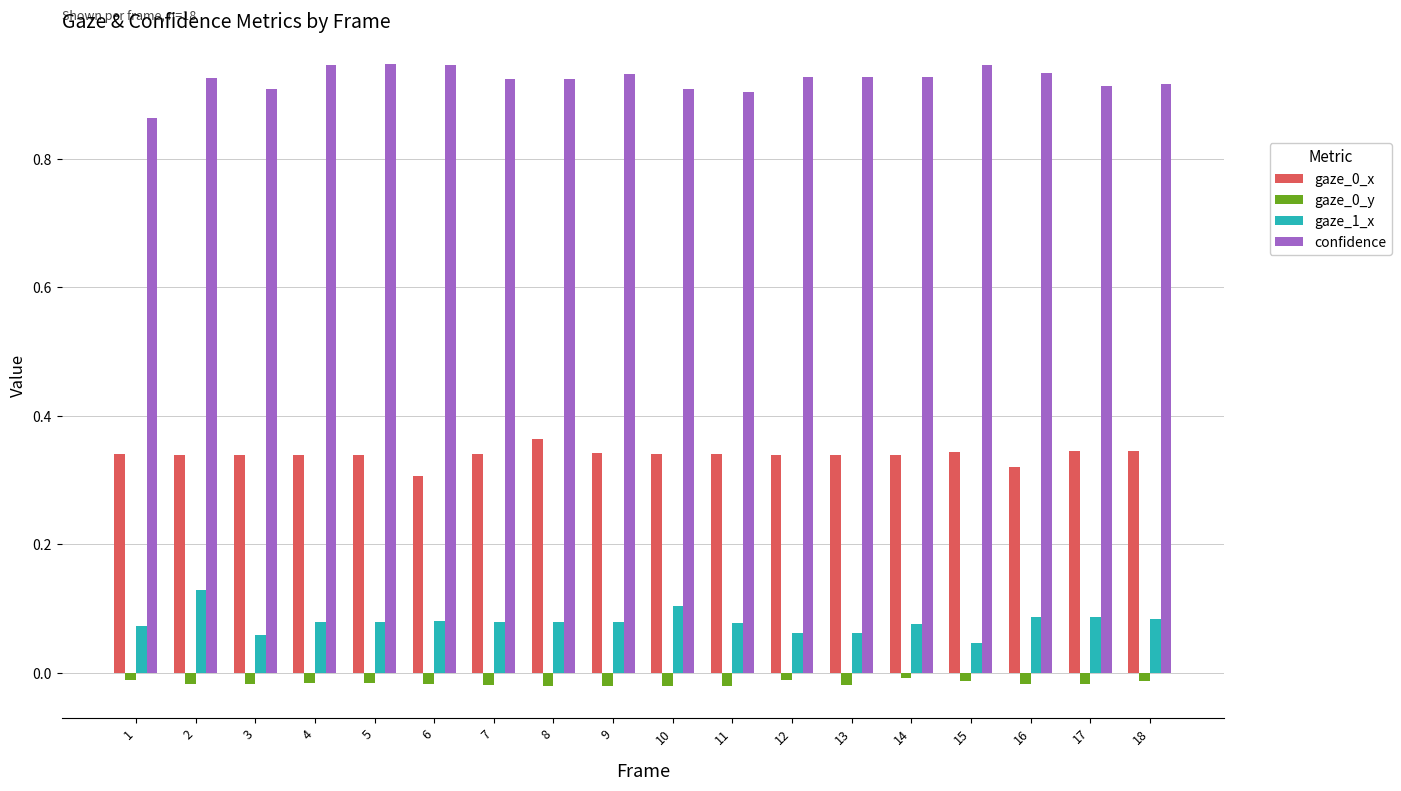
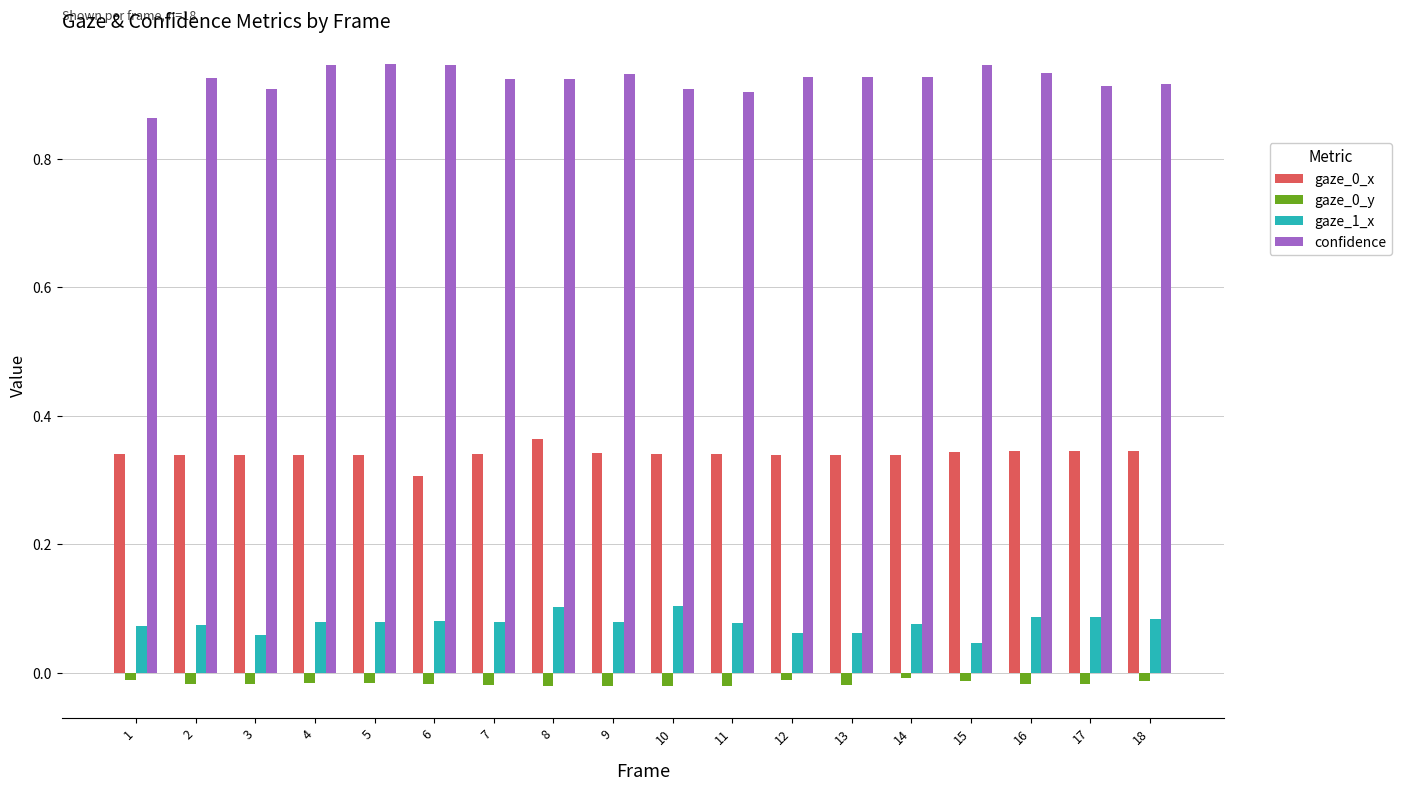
gaze_1_x, 2: 0.13 -> 0.07
gaze_1_x, 8: 0.08 -> 0.10
gaze_0_x, 16: 0.32 -> 0.34
